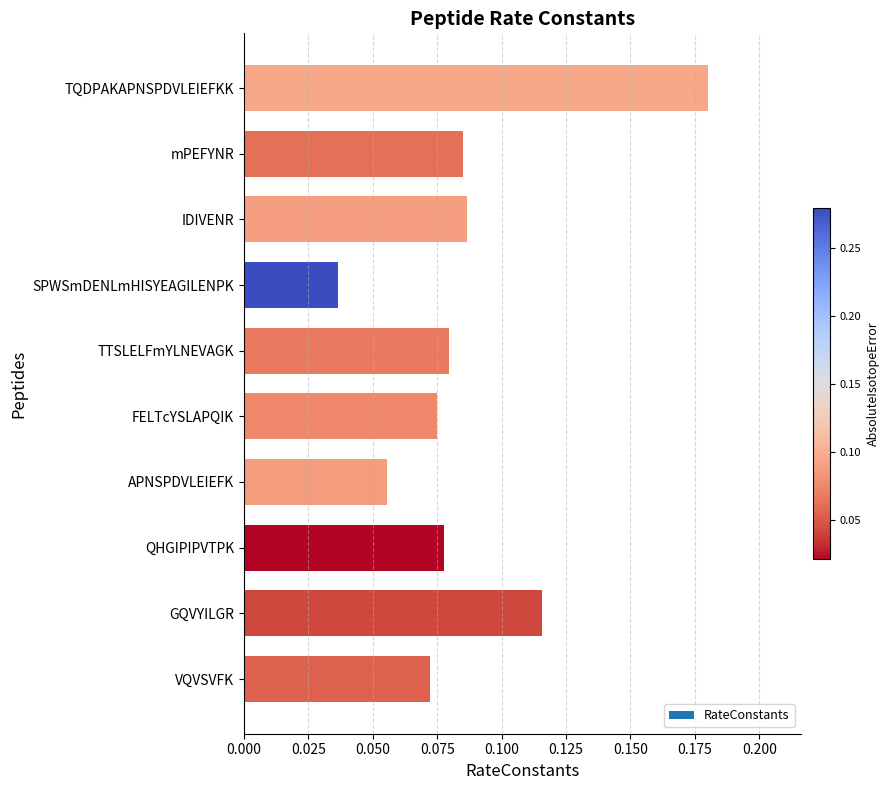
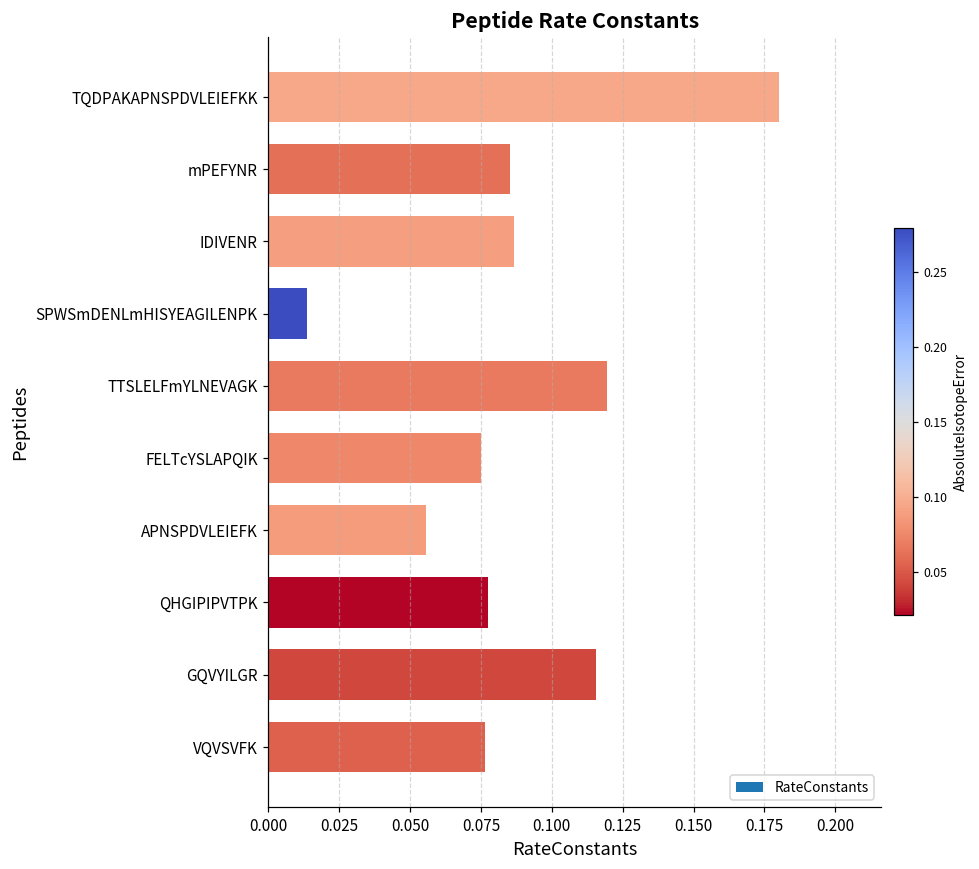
SPWSmDENLmHISYEAGILENPK: 0.036 -> 0.014
TTSLELFmYLNEVAGK: 0.079 -> 0.119
VQVSVFK: 0.072 -> 0.076
